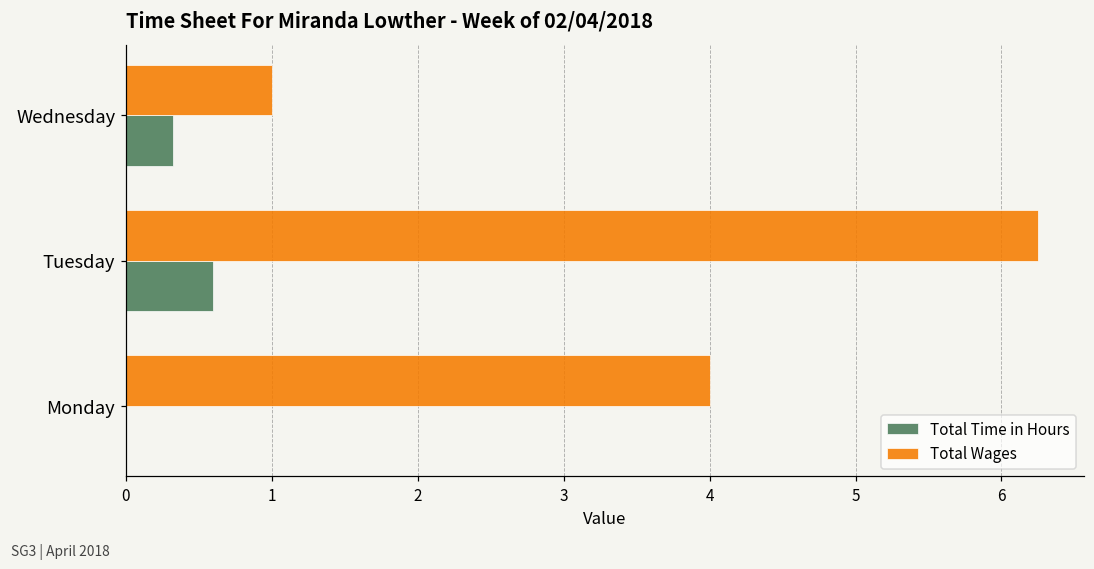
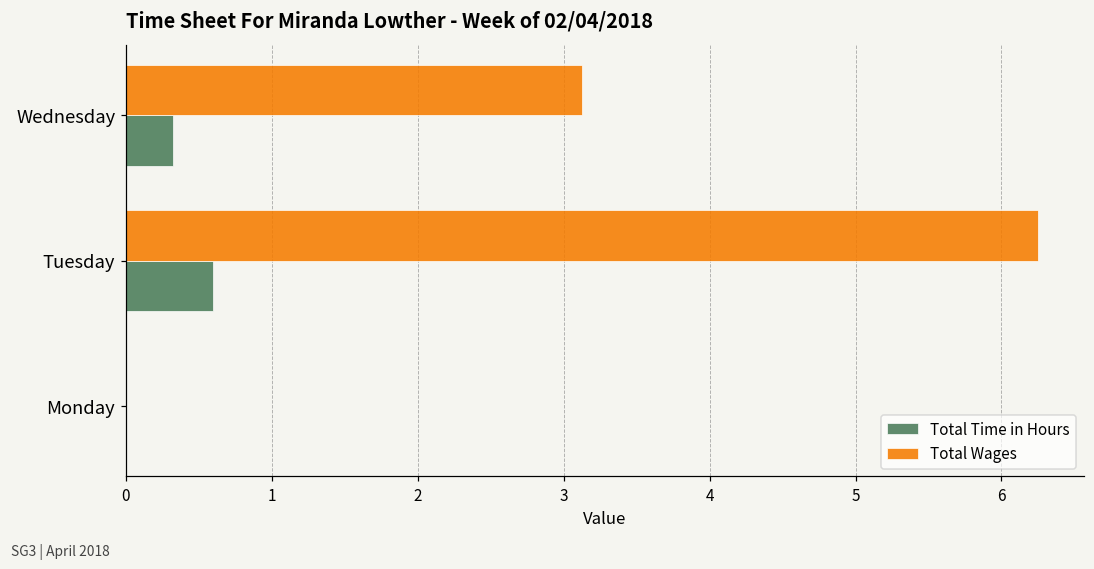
Total Wages, Wednesday: 1.00 -> 3.13
Total Wages, Monday: 4 -> 0
